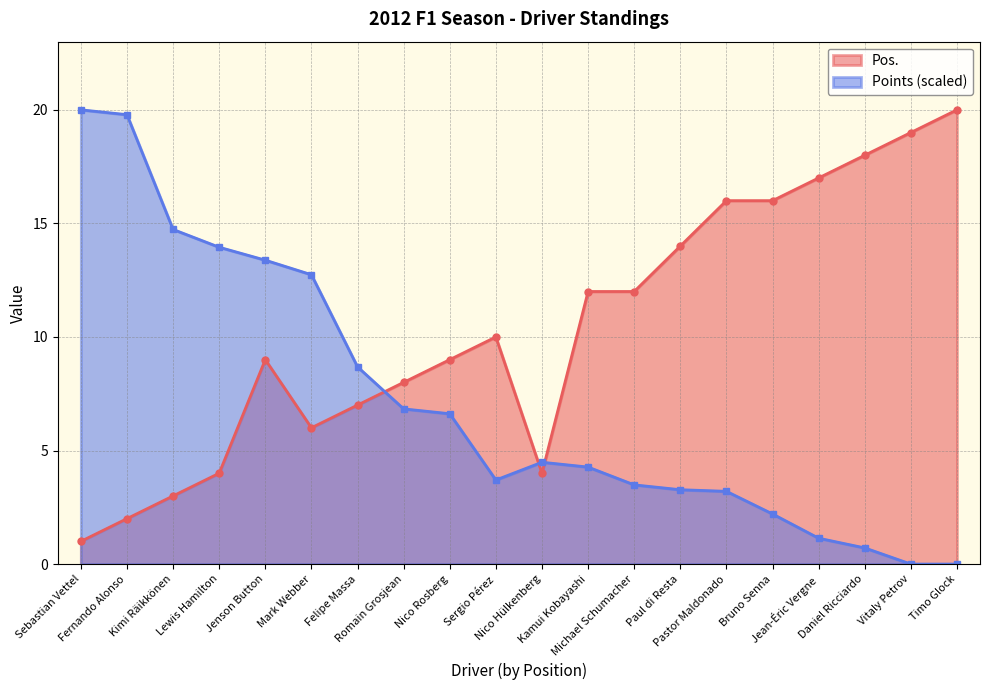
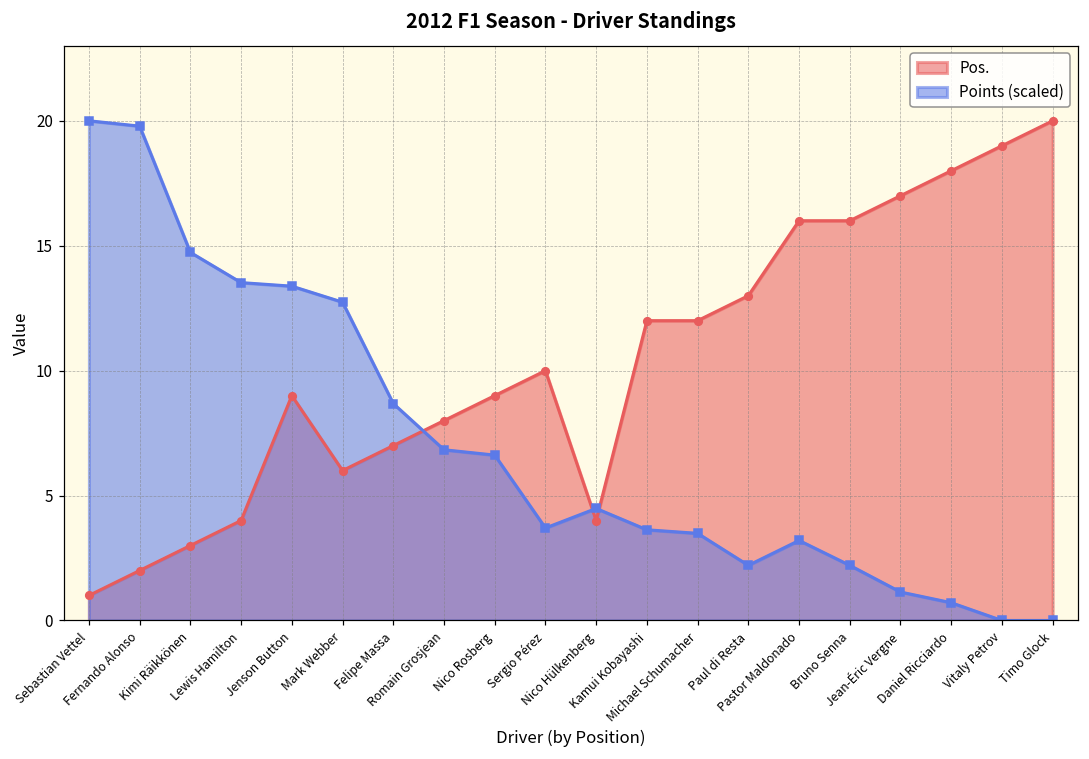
Points (scaled), Lewis Hamilton: 14.0 -> 13.5
Points (scaled), Kamui Kobayashi: 4.3 -> 3.6
Pos., Paul di Resta: 14 -> 13
Points (scaled), Paul di Resta: 3.3 -> 2.2
